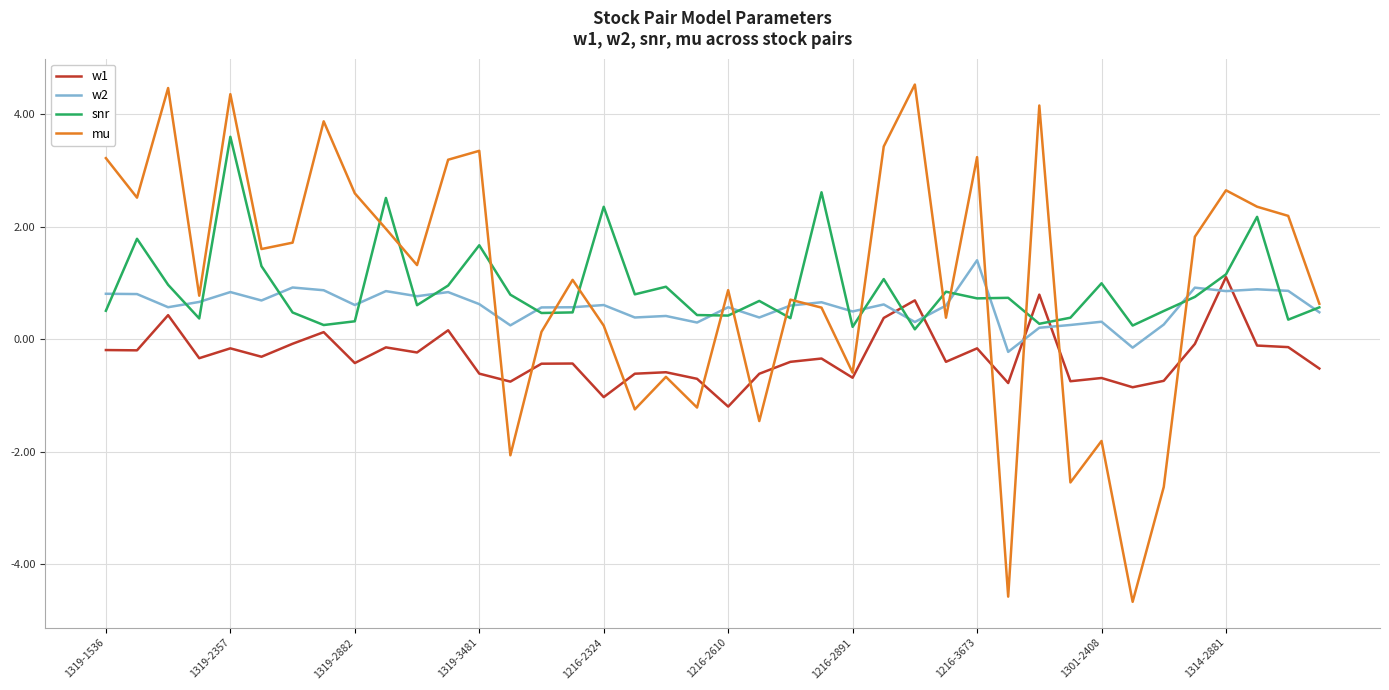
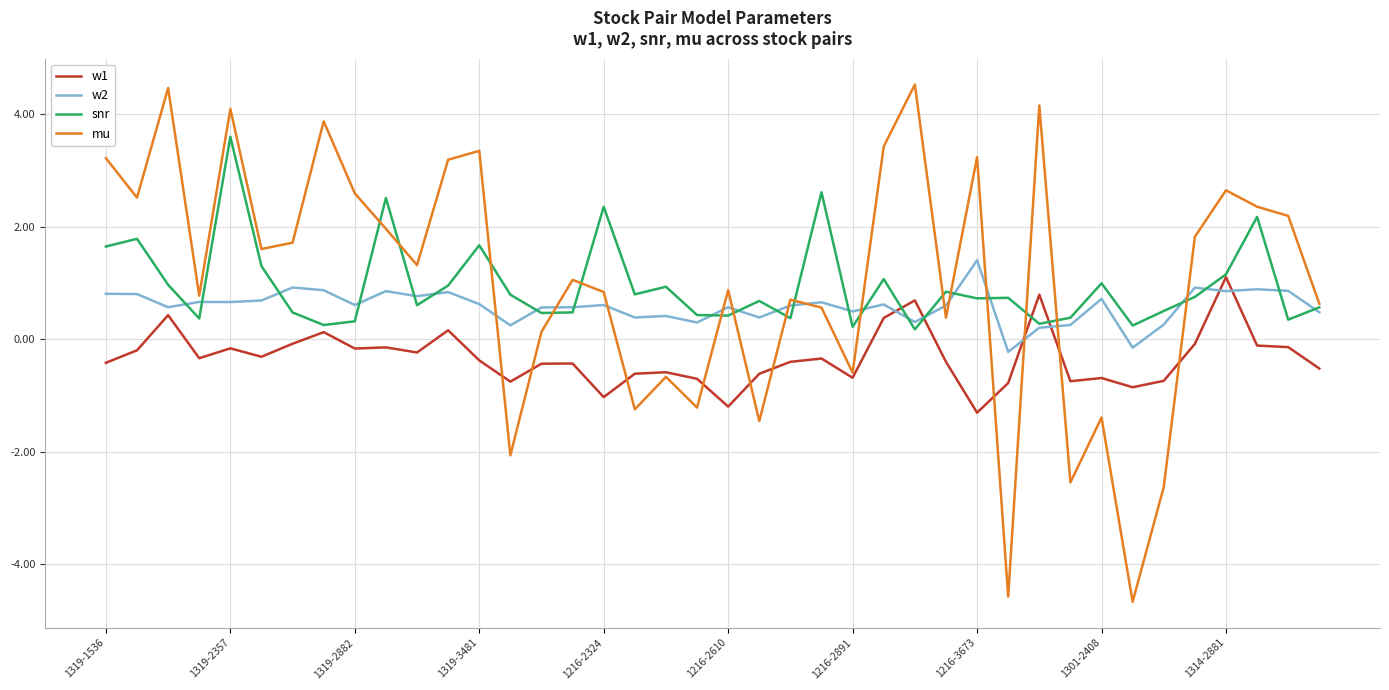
w1, 1319-1536: -0.2 -> -0.4
snr, 1319-1536: 0.5 -> 1.6
w2, 1319-2357: 0.8 -> 0.7
mu, 1319-2357: 4.4 -> 4.1
w1, 1319-2882: -0.4 -> -0.2
w1, 1319-3481: -0.6 -> -0.4
mu, 1216-2324: 0.2 -> 0.8
w1, 1216-3673: -0.2 -> -1.3
w2, 1301-2408: 0.3 -> 0.7
mu, 1301-2408: -1.8 -> -1.4
